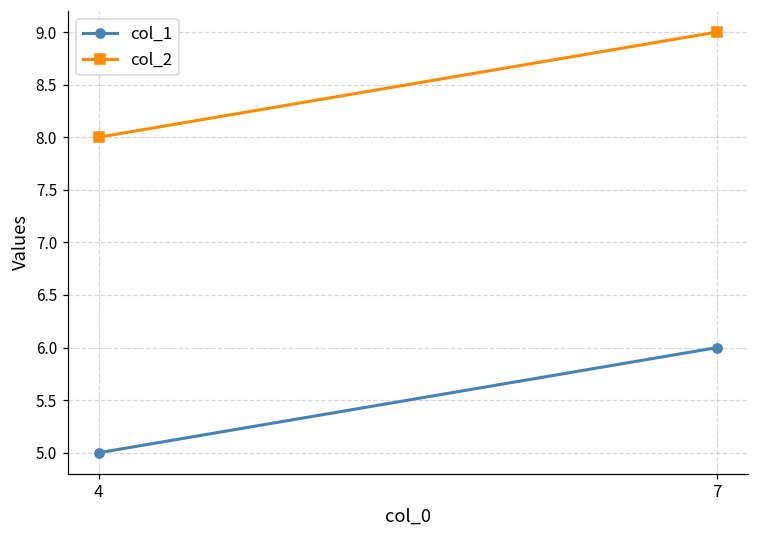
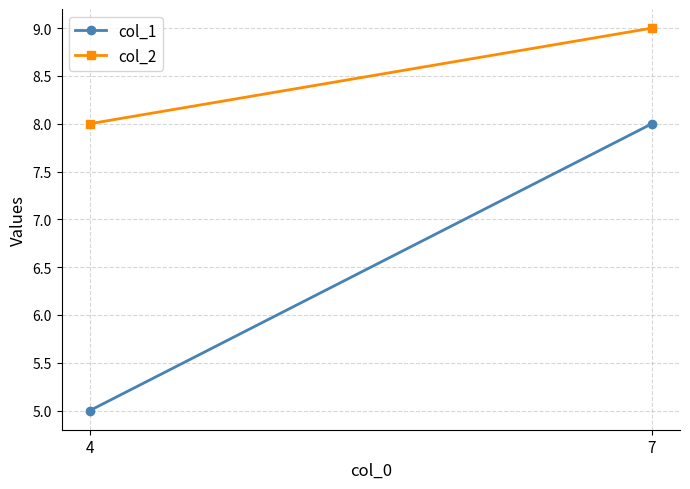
col_1, 7: 6 -> 8
